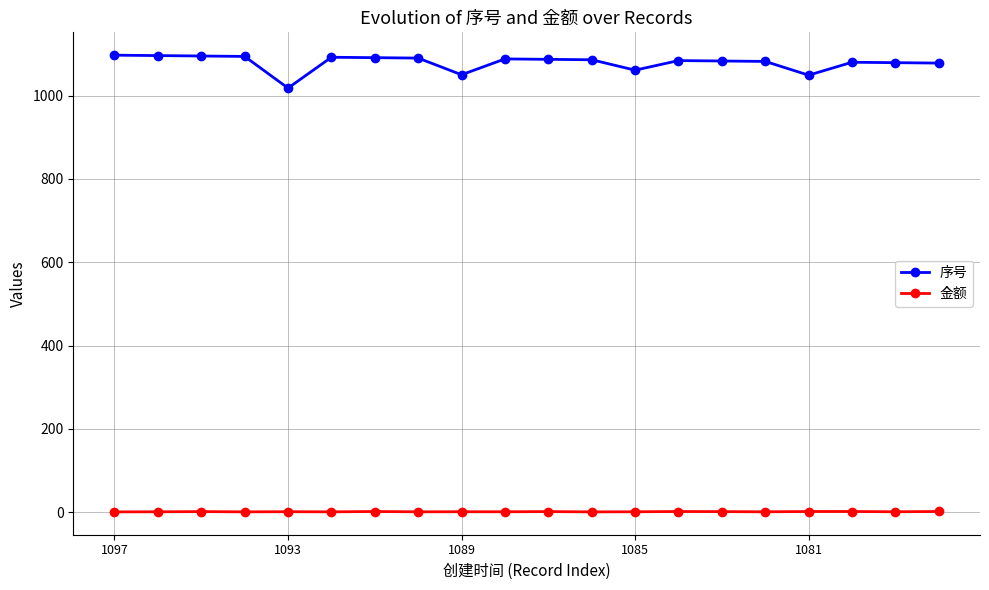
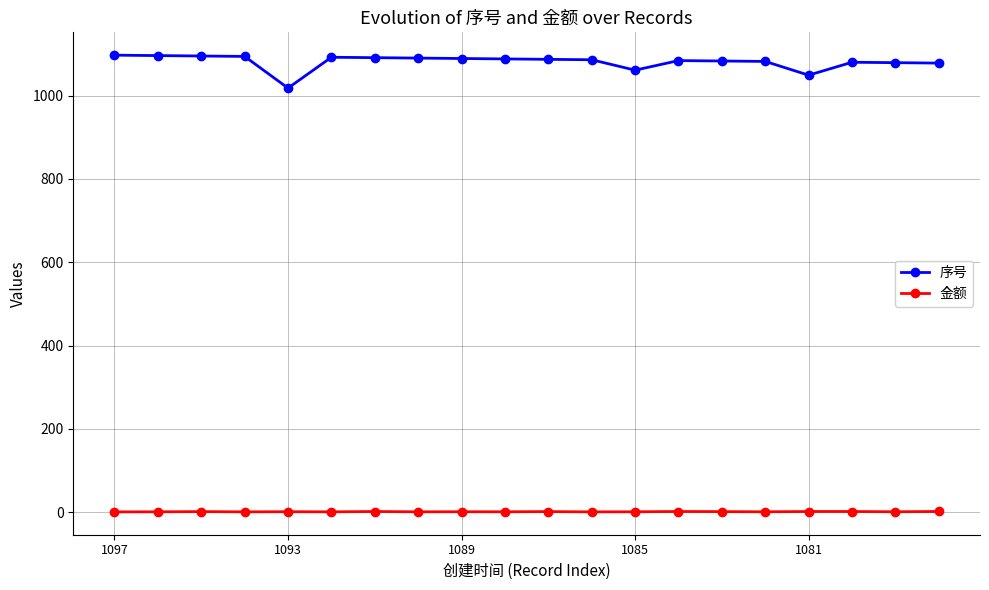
序号, 1089: 1050 -> 1090
